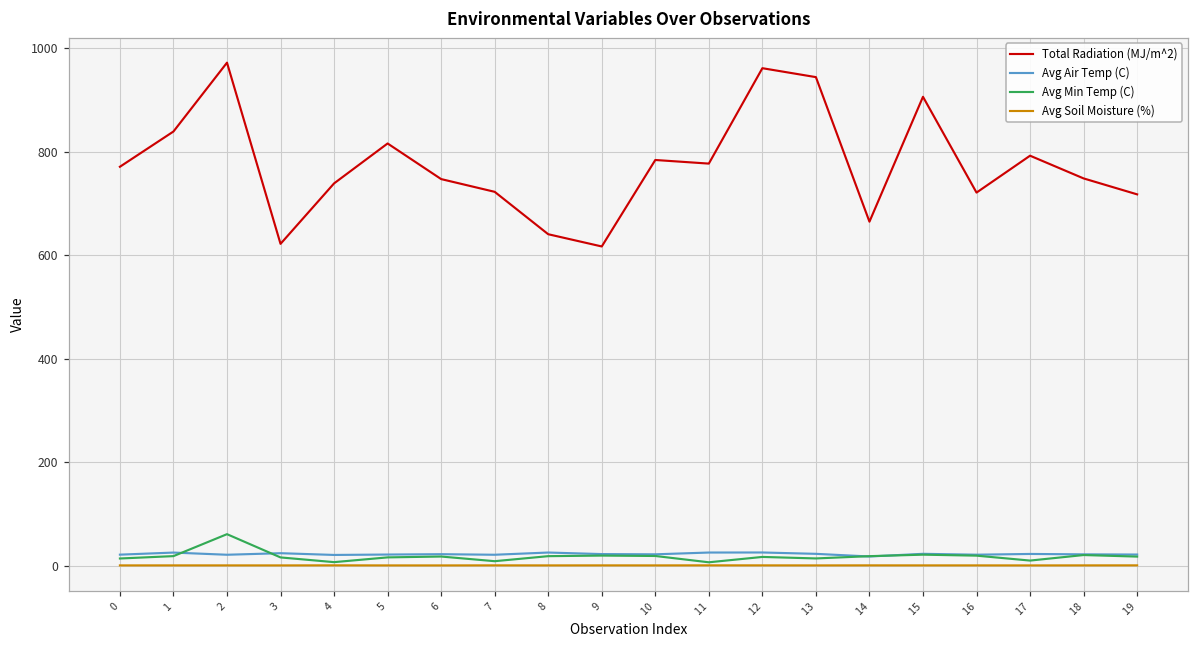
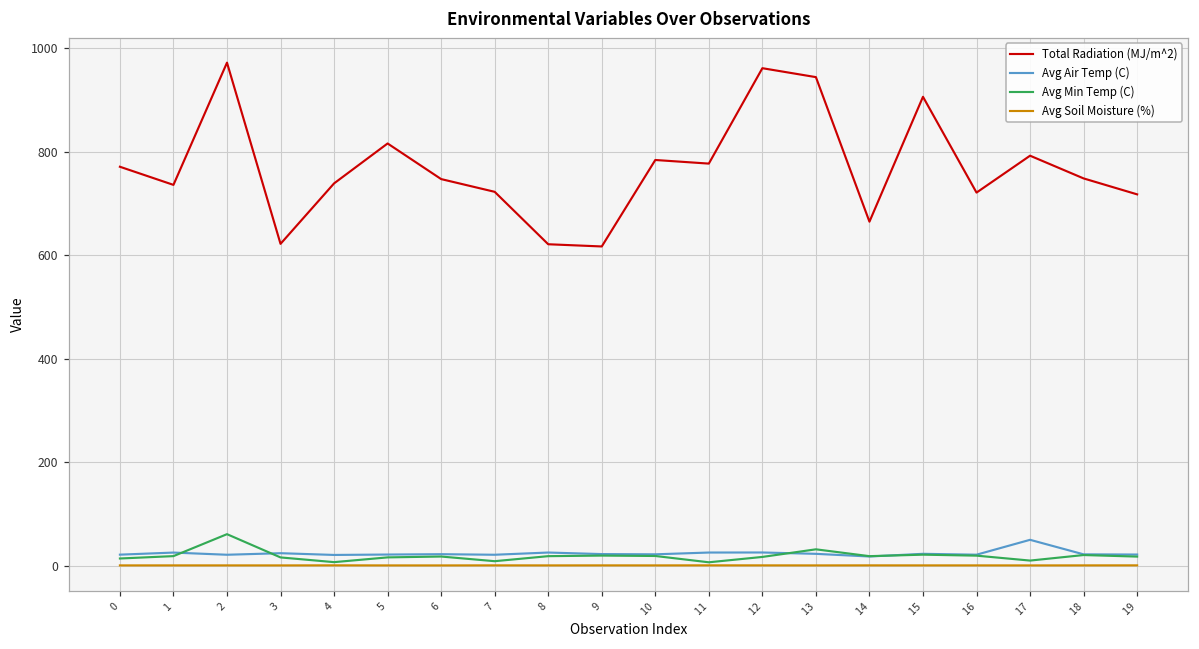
Total Radiation (MJ/m^2), 1: 840 -> 740
Total Radiation (MJ/m^2), 8: 640 -> 620
Avg Min Temp (C), 13: 10 -> 30
Avg Air Temp (C), 17: 20 -> 50
